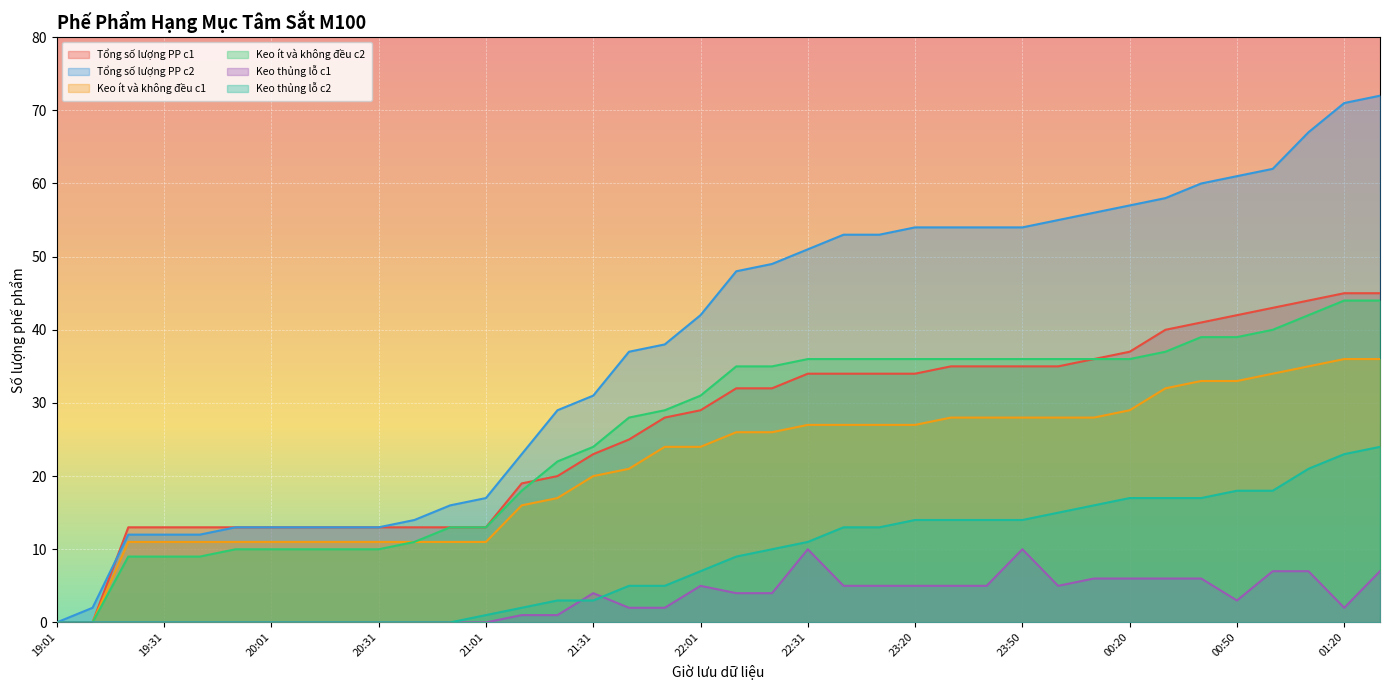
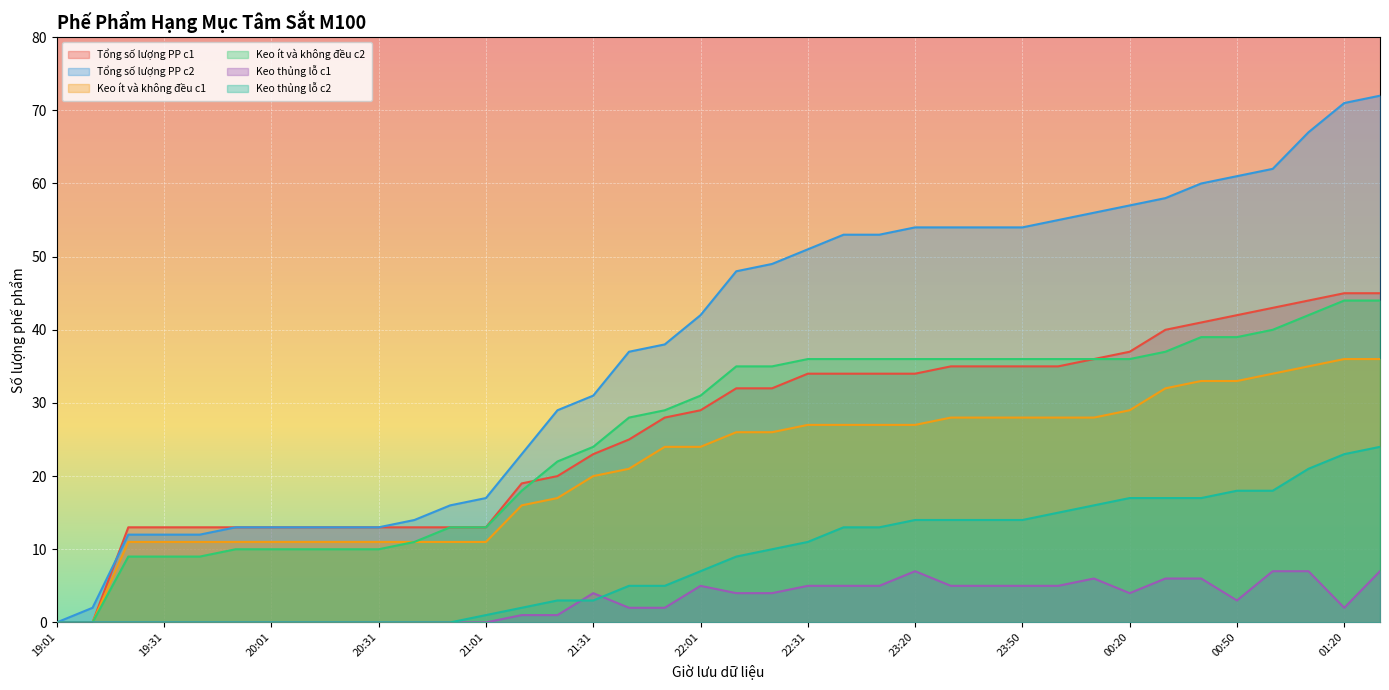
Keo thủng lỗ c1, 22:31: 10 -> 5
Keo thủng lỗ c1, 23:20: 5 -> 7
Keo thủng lỗ c1, 23:50: 10 -> 5
Keo thủng lỗ c1, 00:20: 6 -> 4
